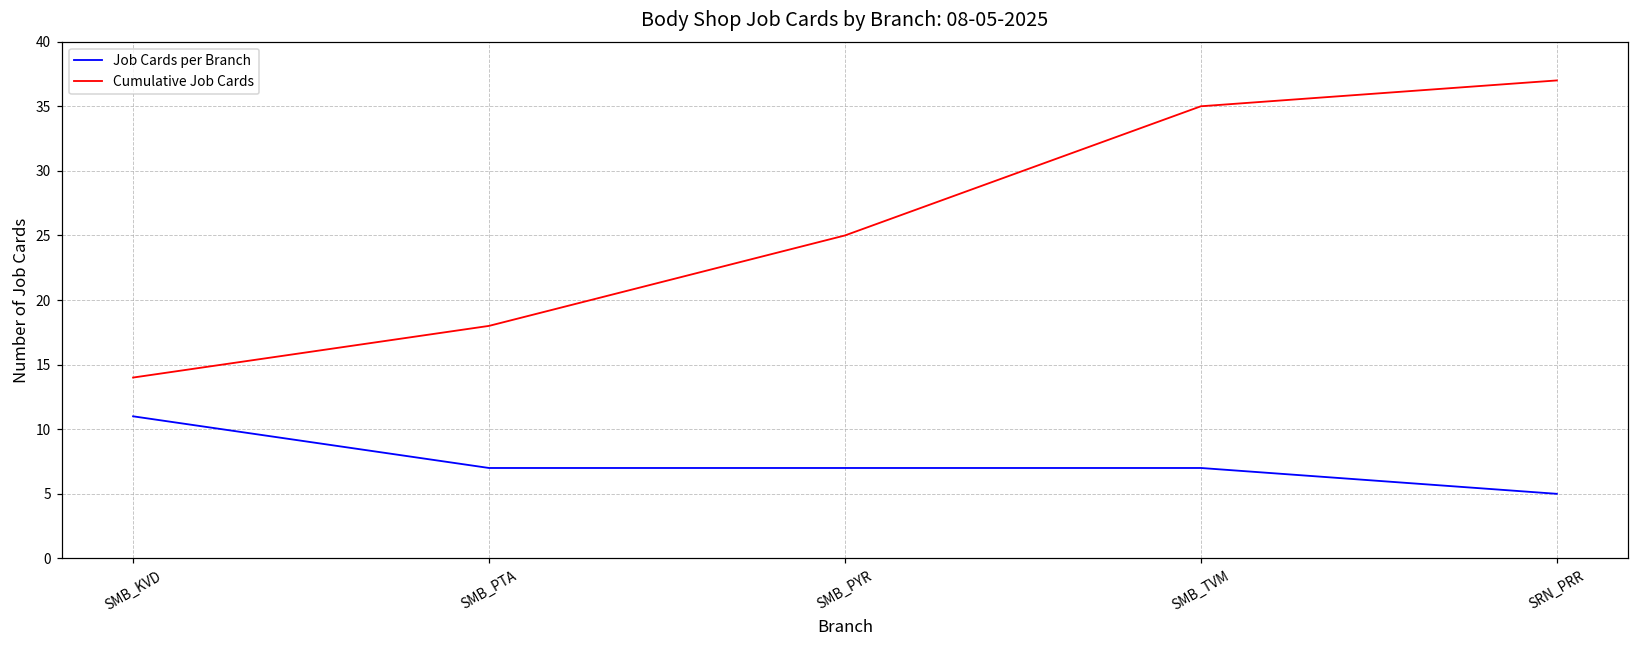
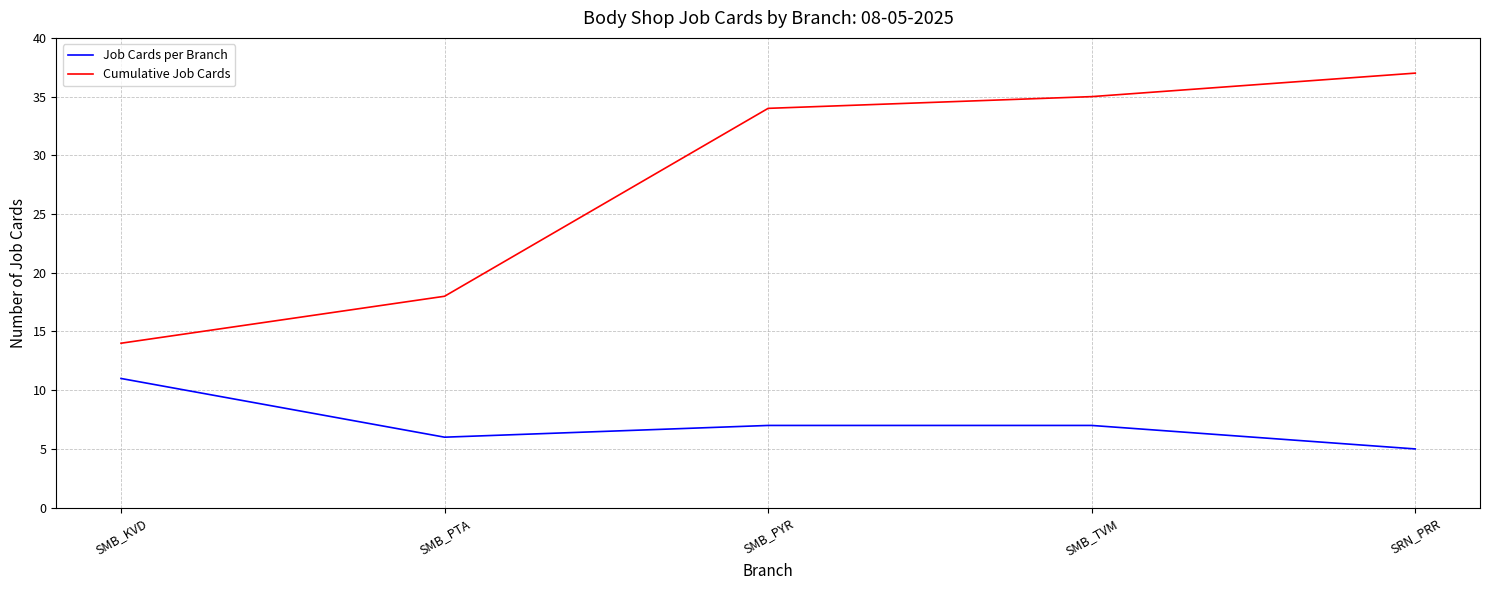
Job Cards per Branch, SMB_PTA: 7 -> 6
Cumulative Job Cards, SMB_PYR: 25 -> 34
